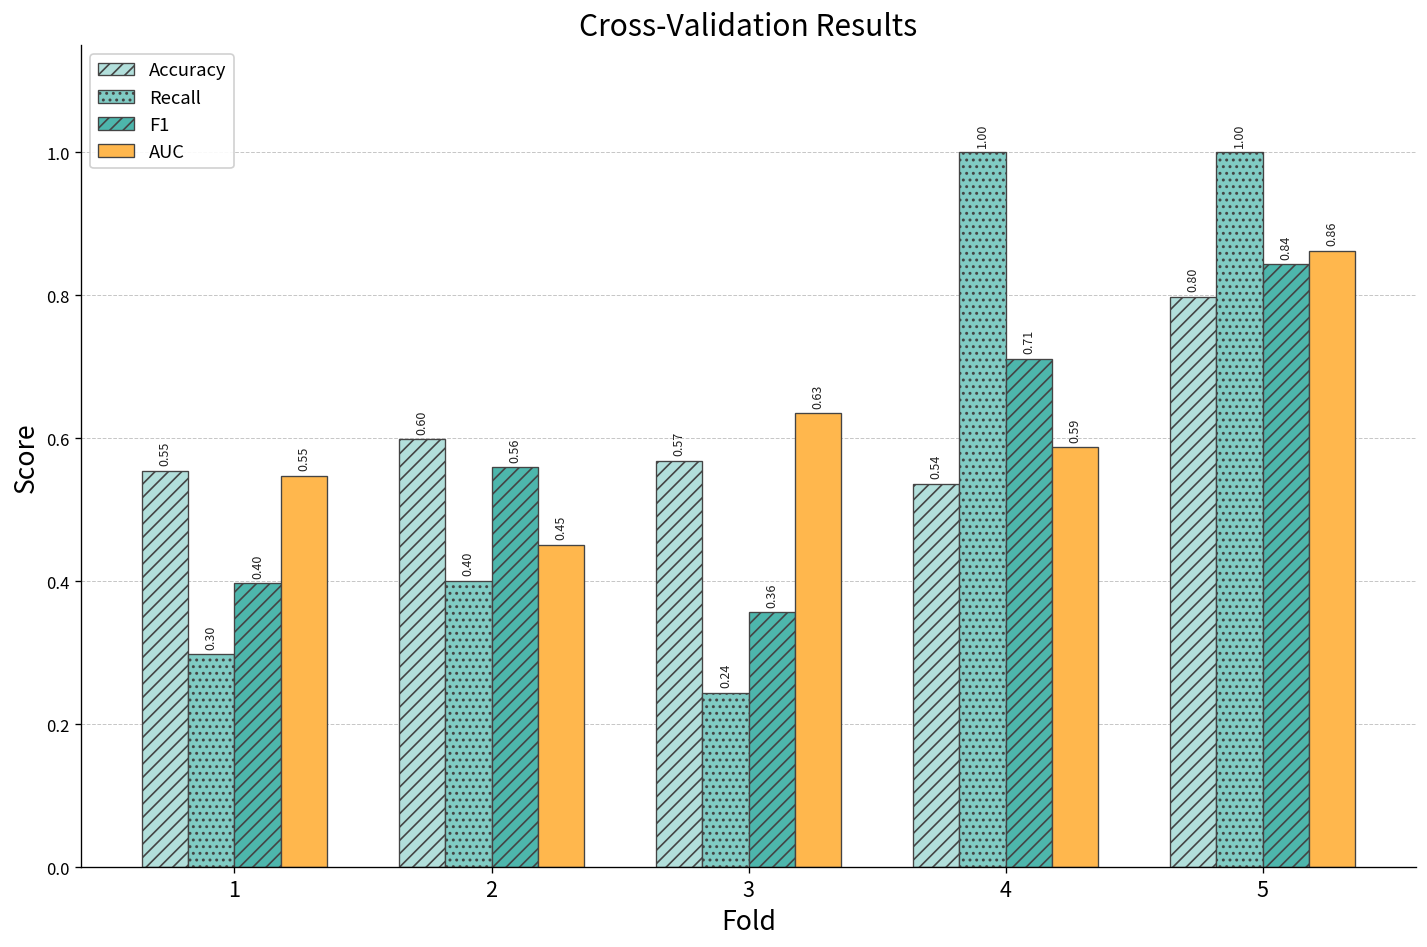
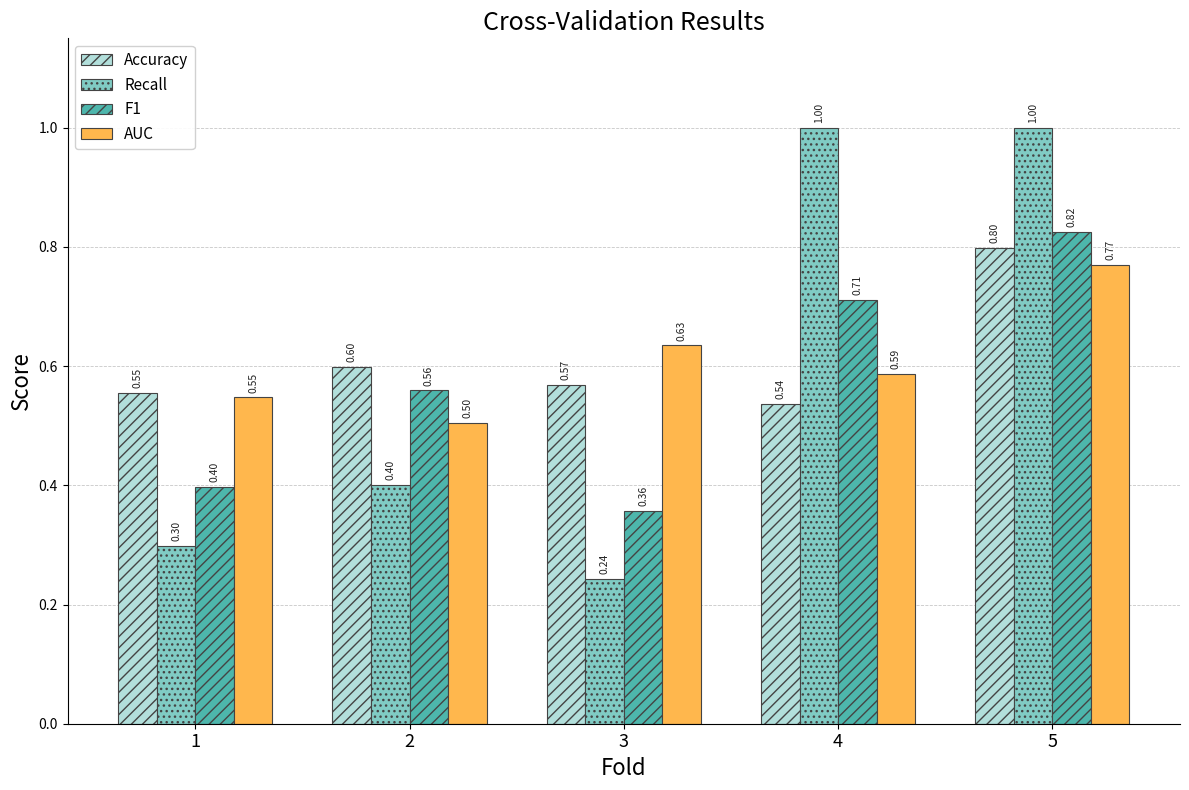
AUC, 2: 0.45 -> 0.50
F1, 5: 0.84 -> 0.82
AUC, 5: 0.86 -> 0.77
